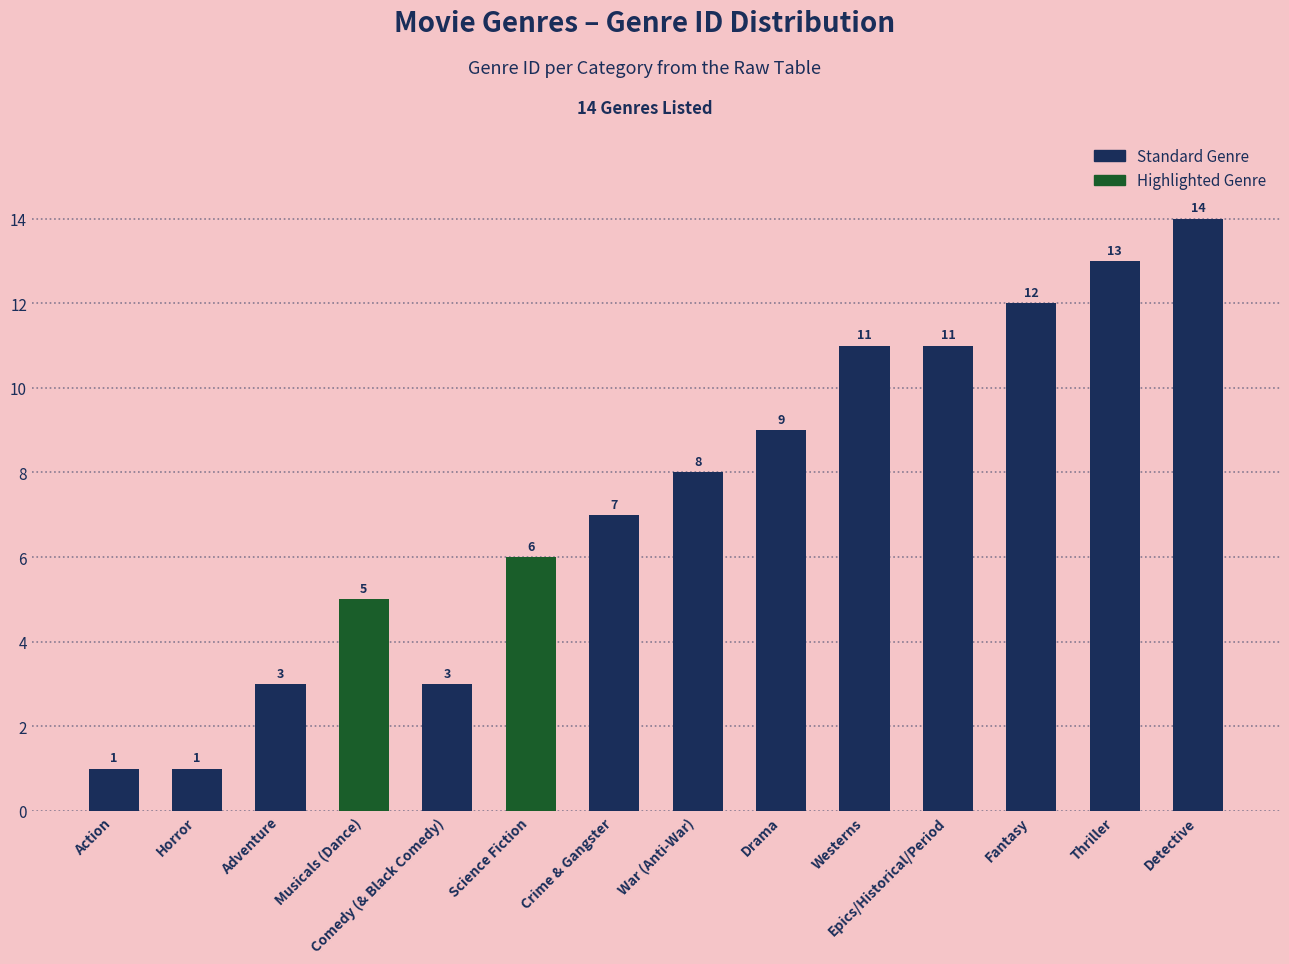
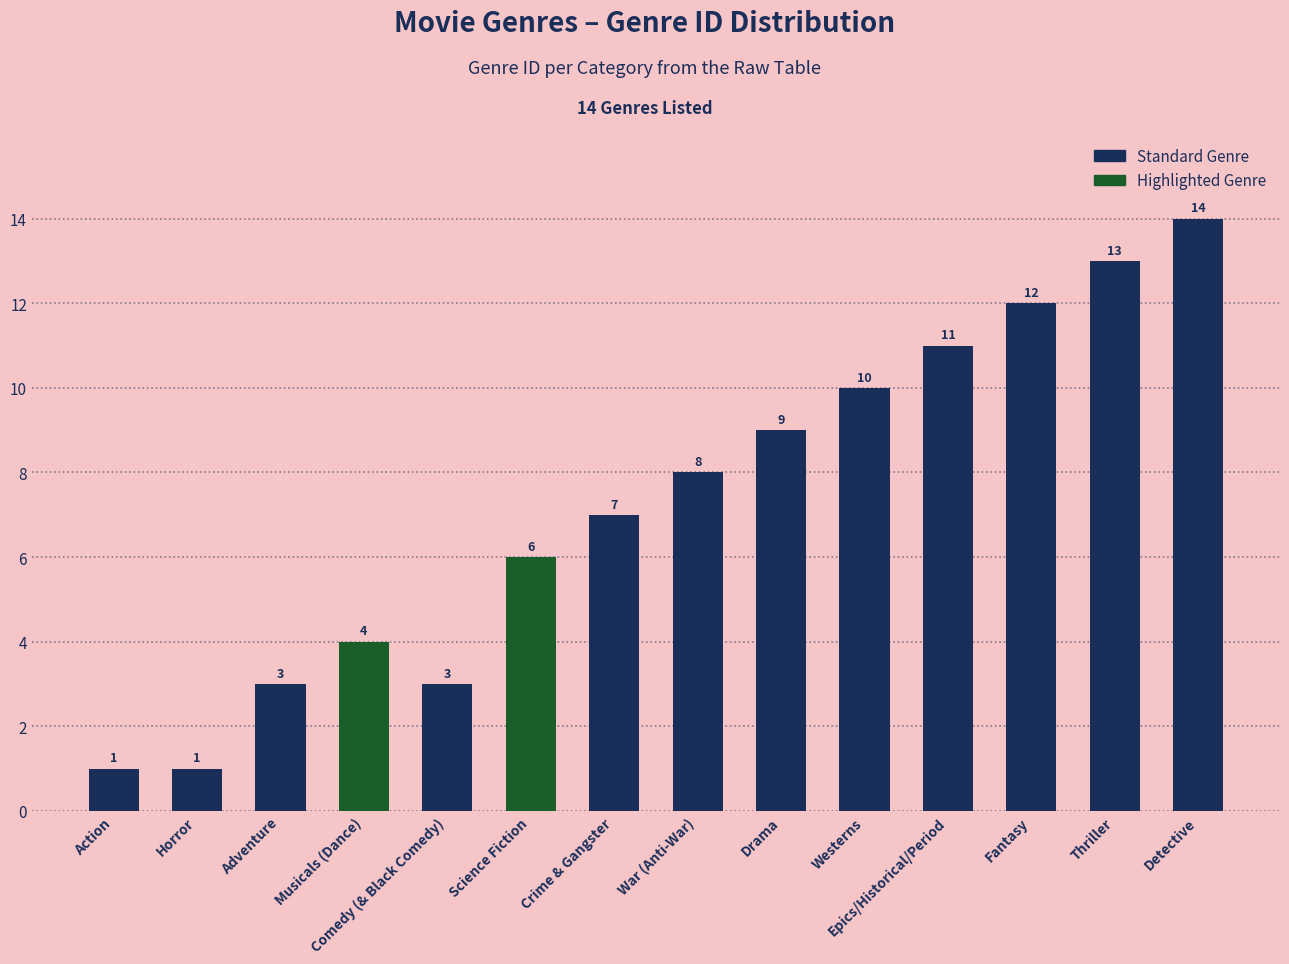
Musicals (Dance): 5 -> 4
Westerns: 11 -> 10
